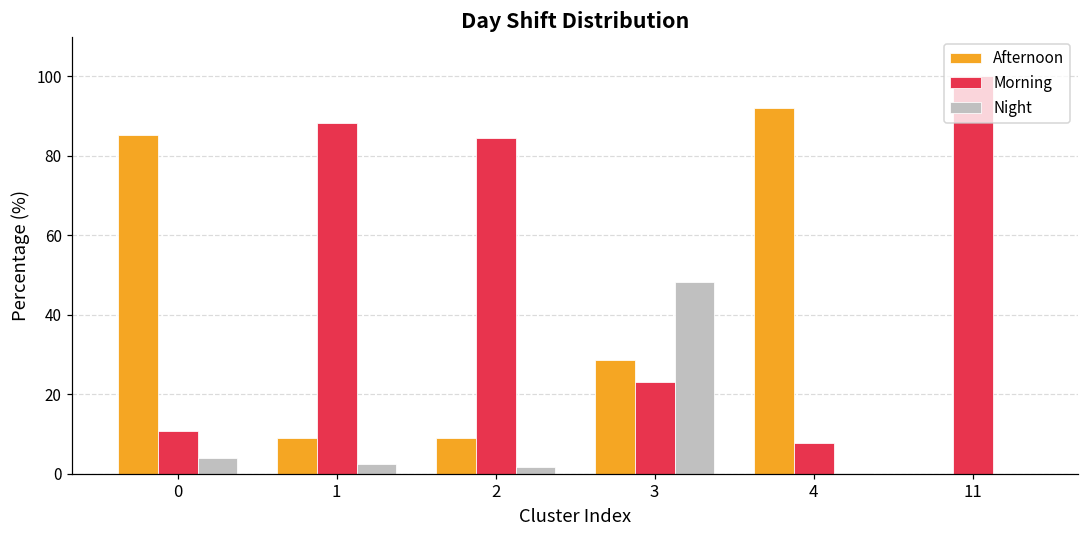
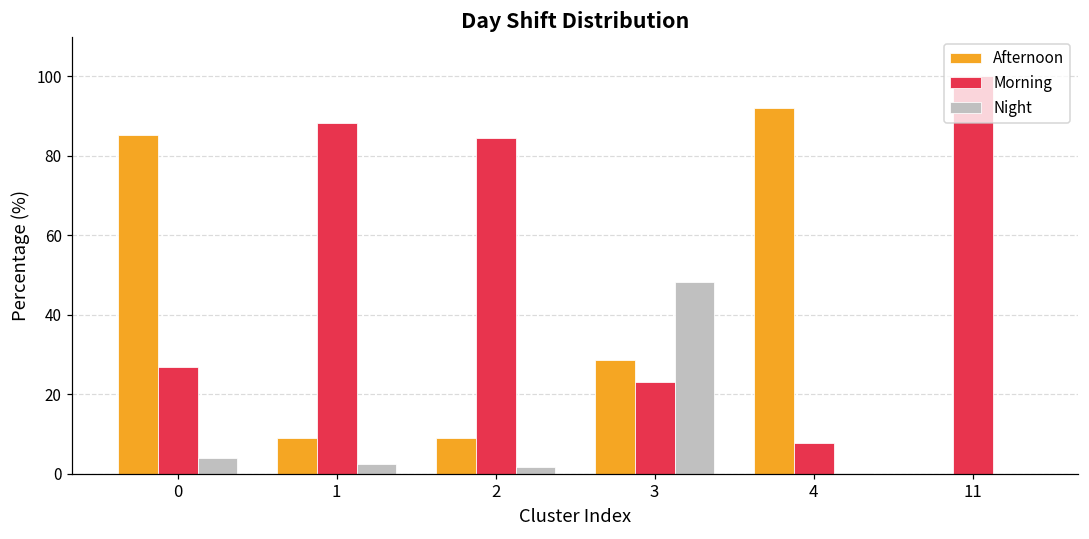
Morning, 0: 11 -> 27
